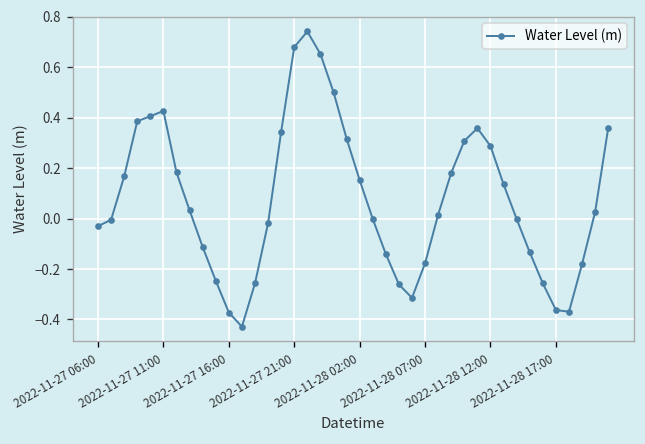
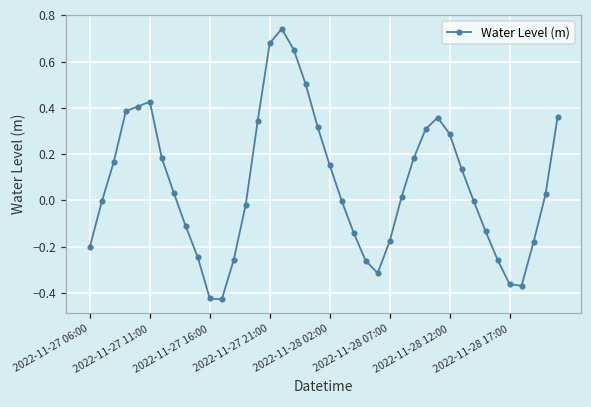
2022-11-27 06:00: -0.03 -> -0.20
2022-11-27 16:00: -0.37 -> -0.42
